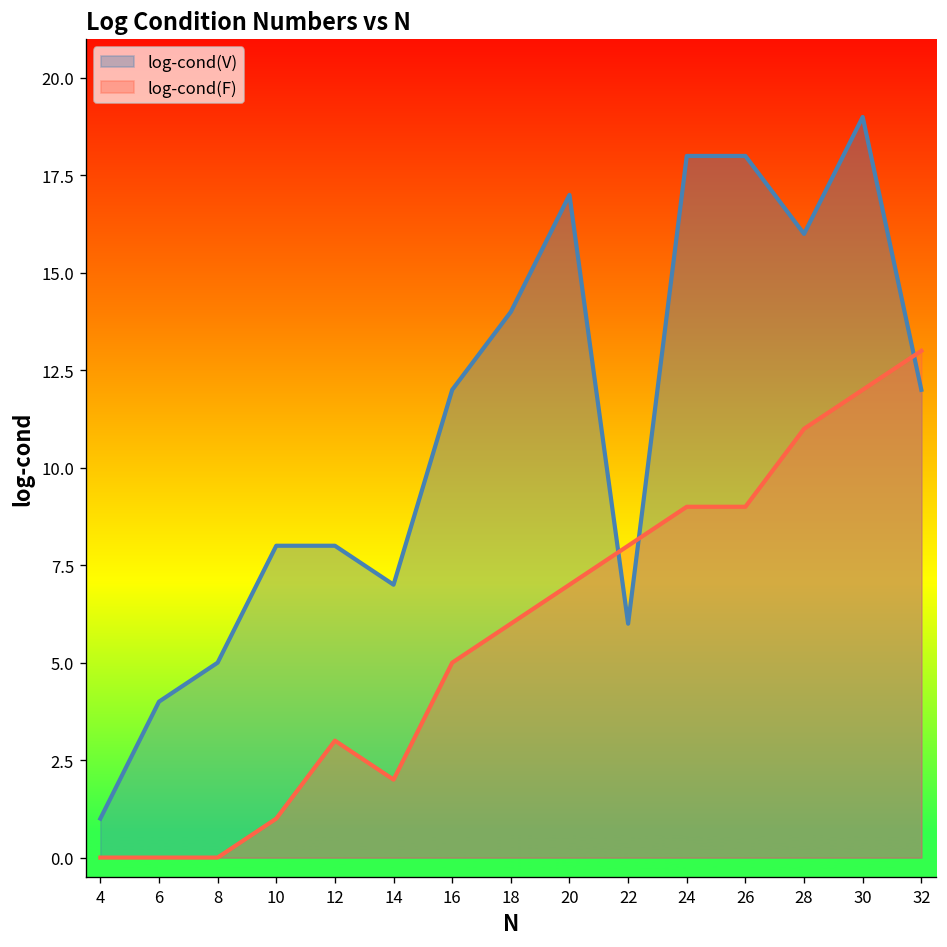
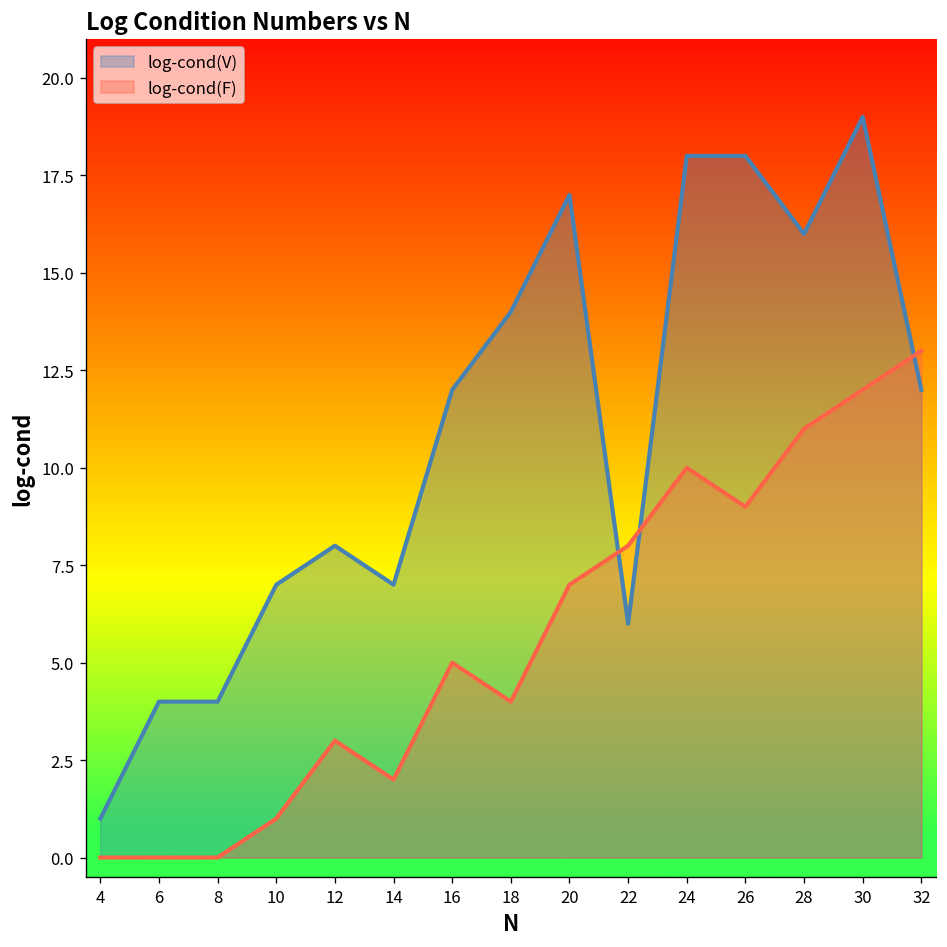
log-cond(V), 8: 5 -> 4
log-cond(V), 10: 8 -> 7
log-cond(F), 18: 6 -> 4
log-cond(F), 24: 9 -> 10
